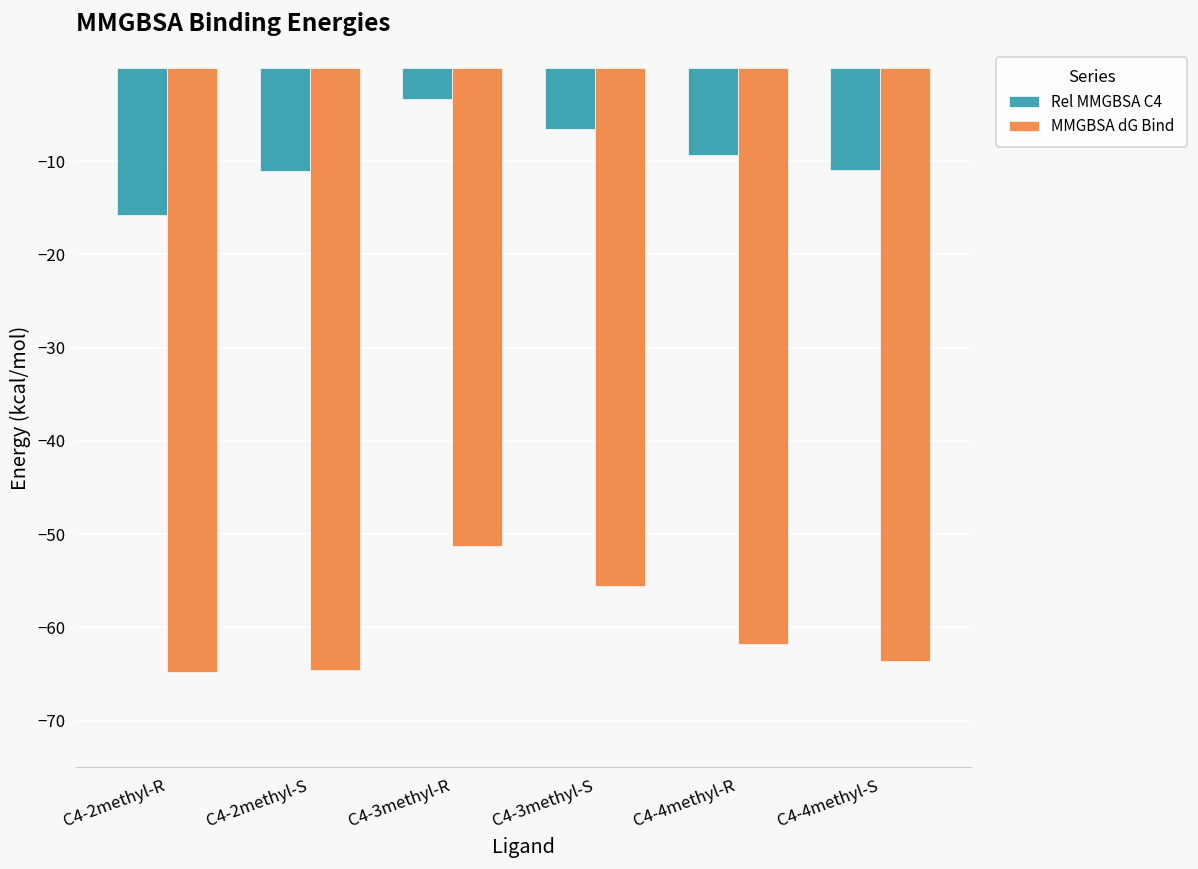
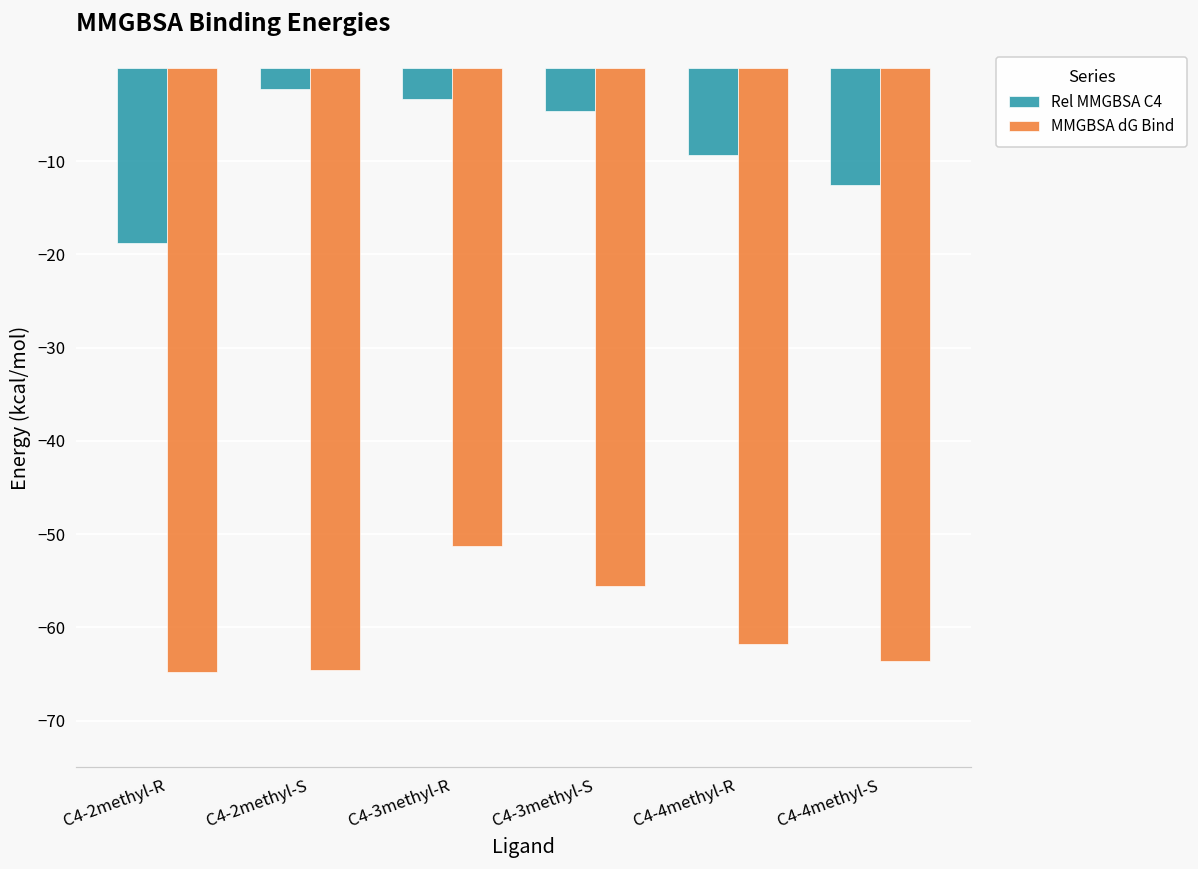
Rel MMGBSA C4, C4-2methyl-R: -16 -> -19
Rel MMGBSA C4, C4-2methyl-S: -11 -> -2
Rel MMGBSA C4, C4-3methyl-S: -7 -> -5
Rel MMGBSA C4, C4-4methyl-S: -11 -> -13
